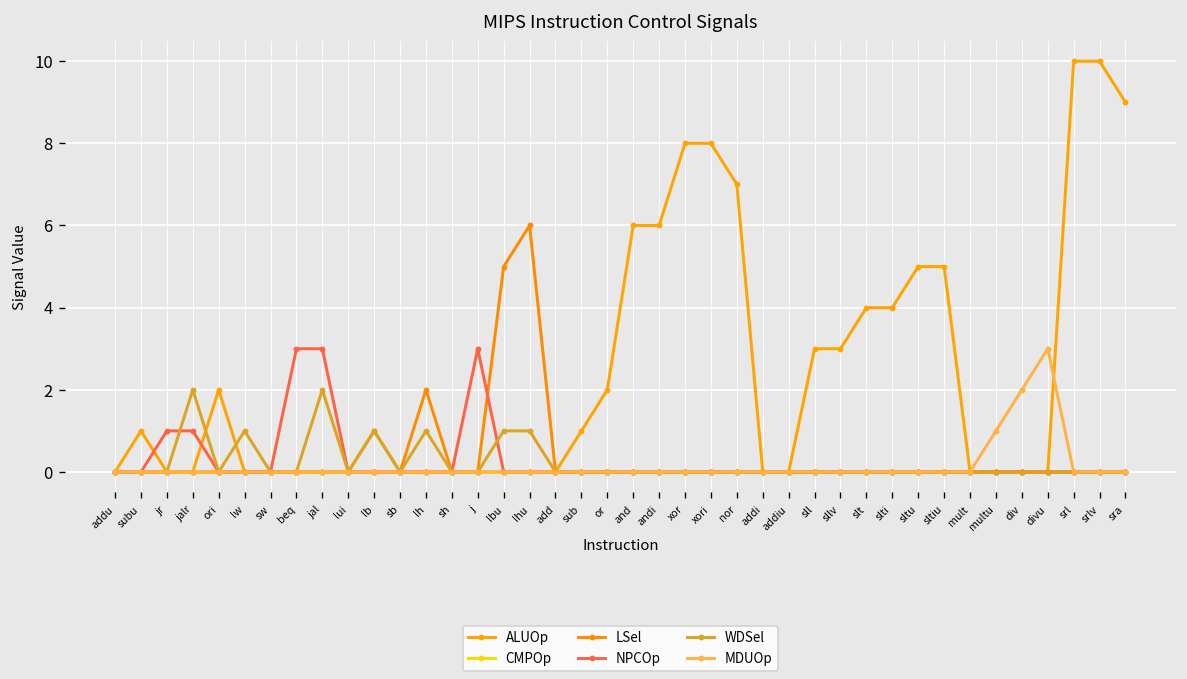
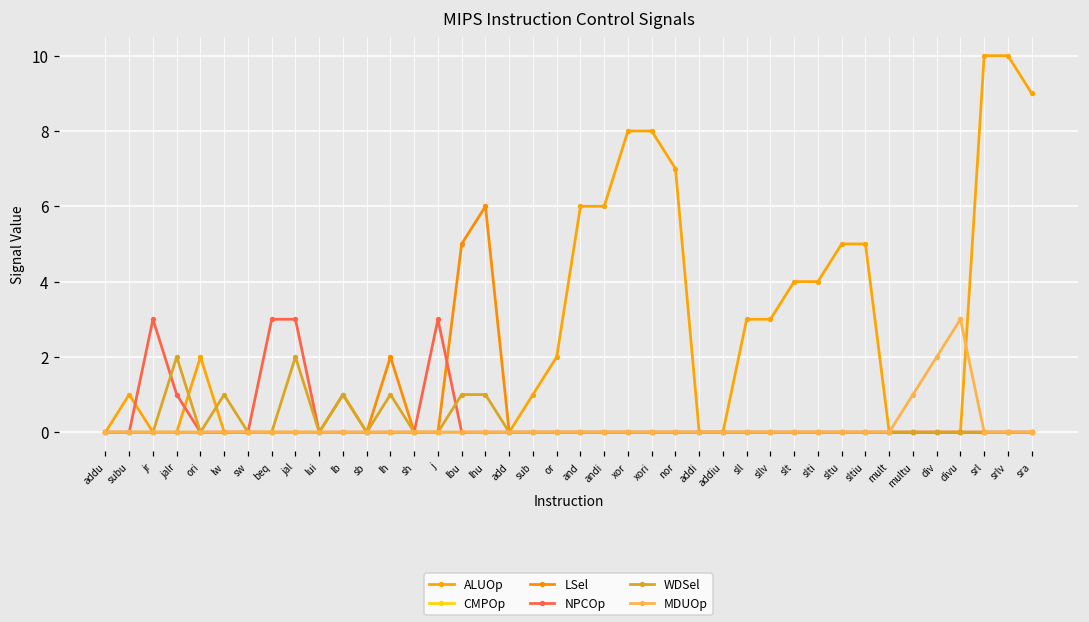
NPCOp, jr: 1 -> 3
